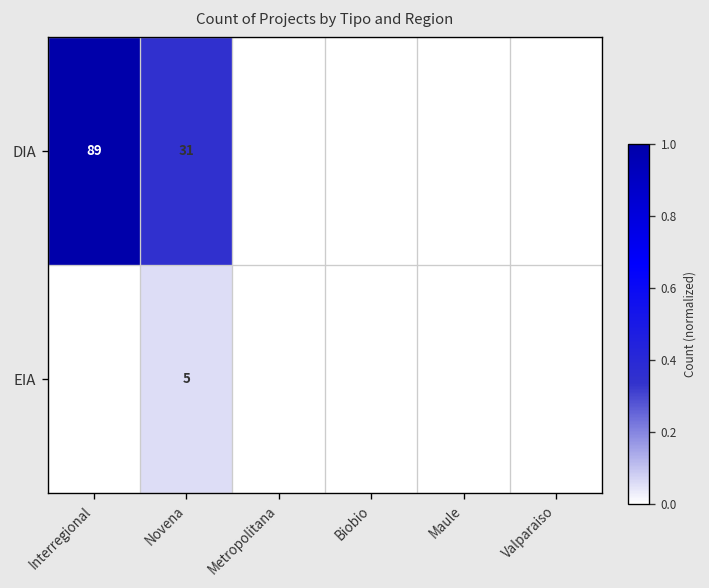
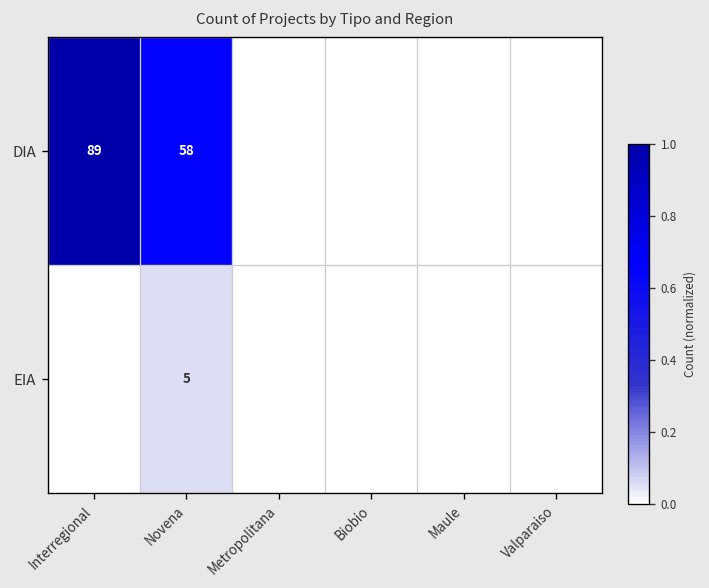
DIA, Novena: 31 -> 58
